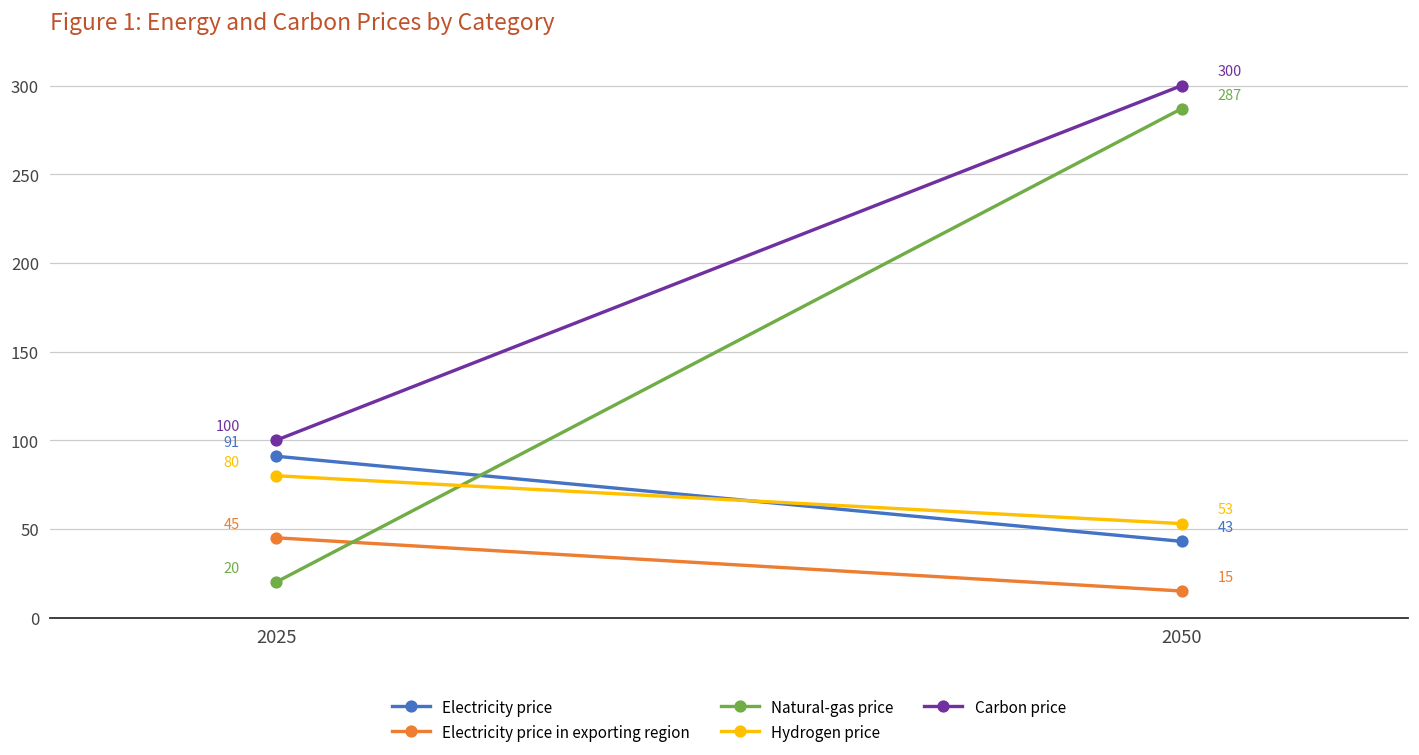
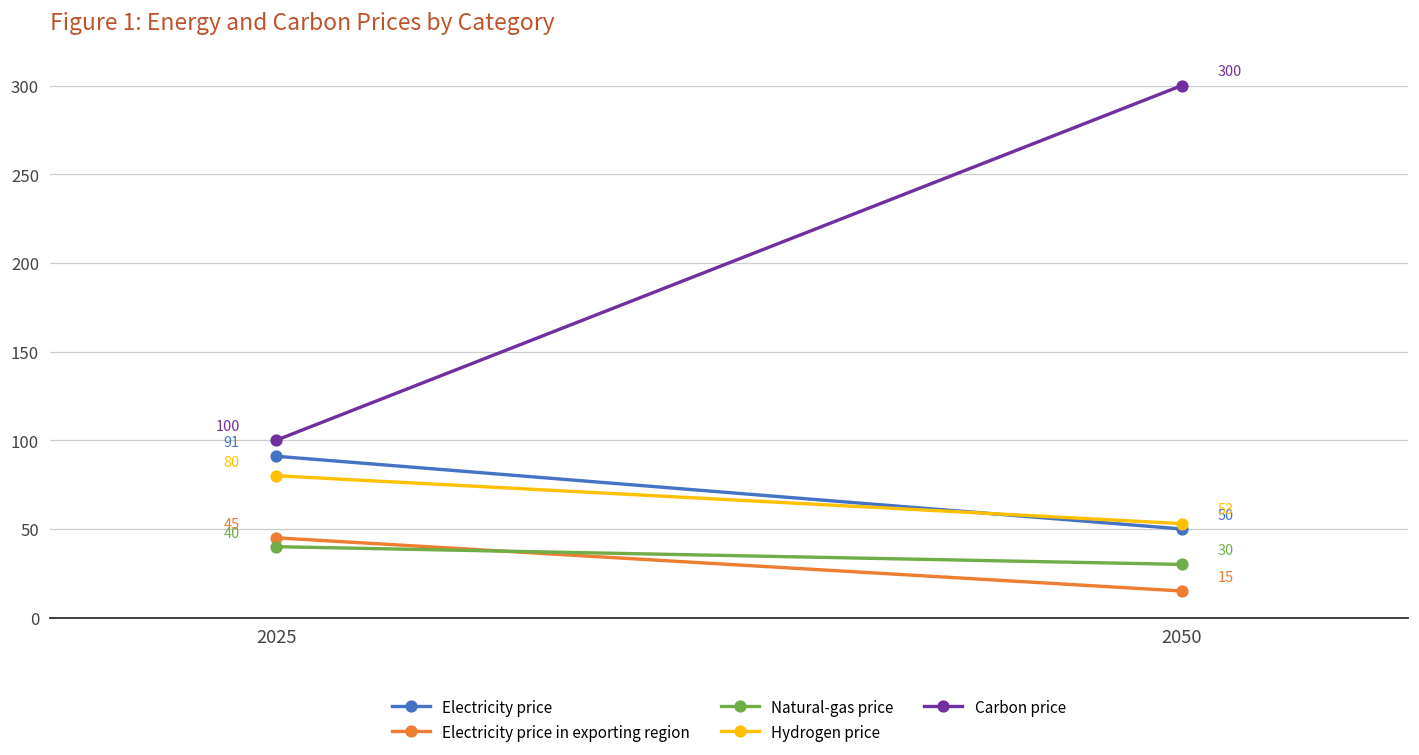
Natural-gas price, 2025: 20 -> 40
Electricity price, 2050: 43 -> 50
Natural-gas price, 2050: 287 -> 30
